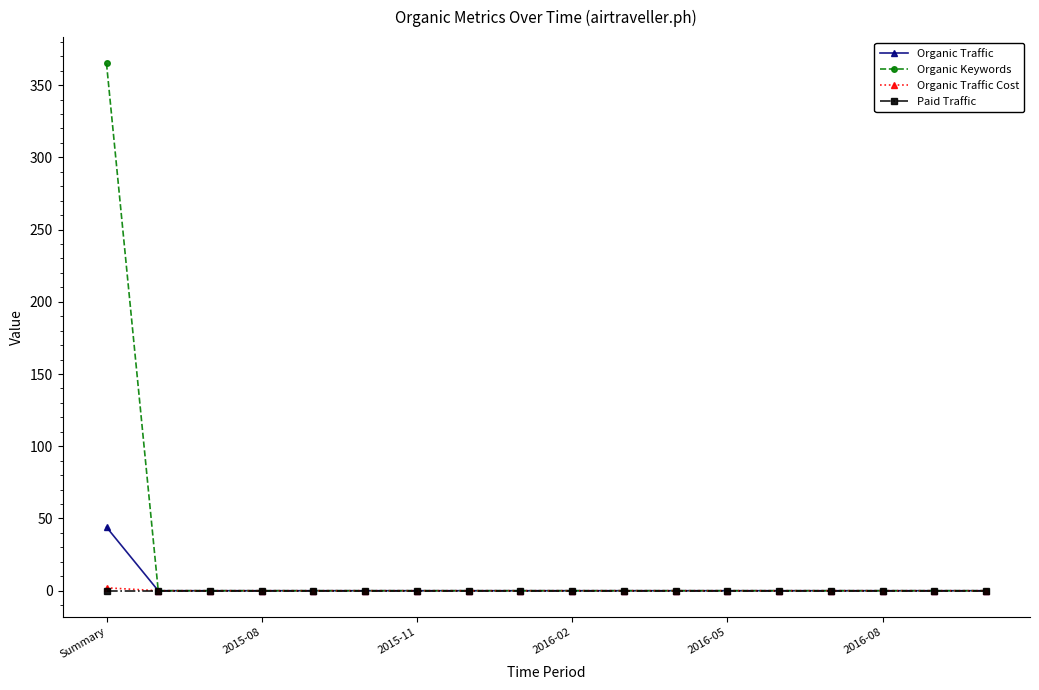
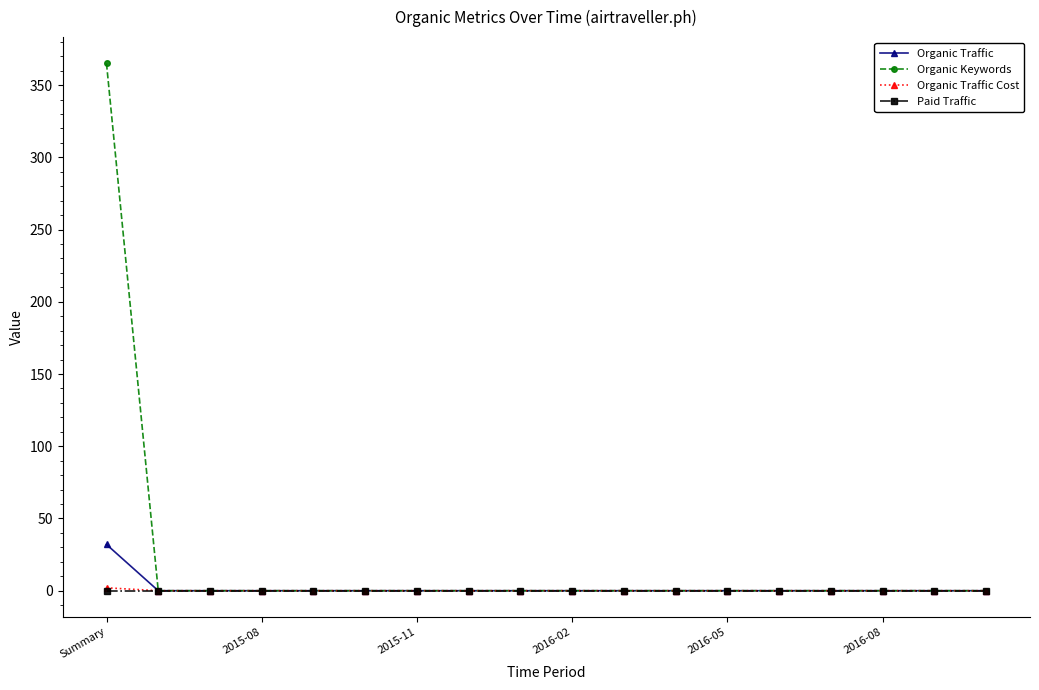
Organic Traffic, Summary: 44 -> 32
